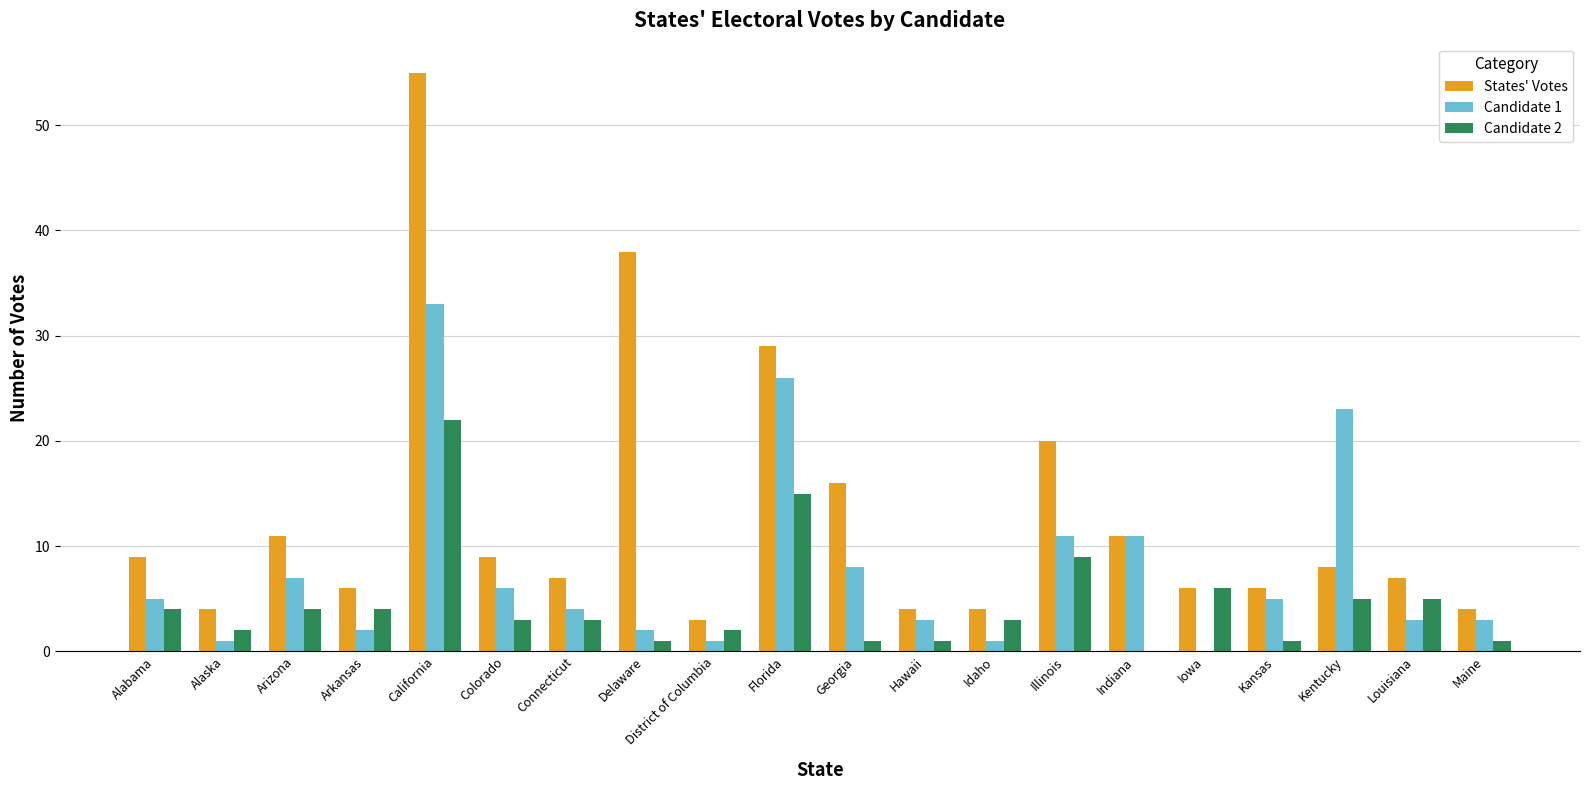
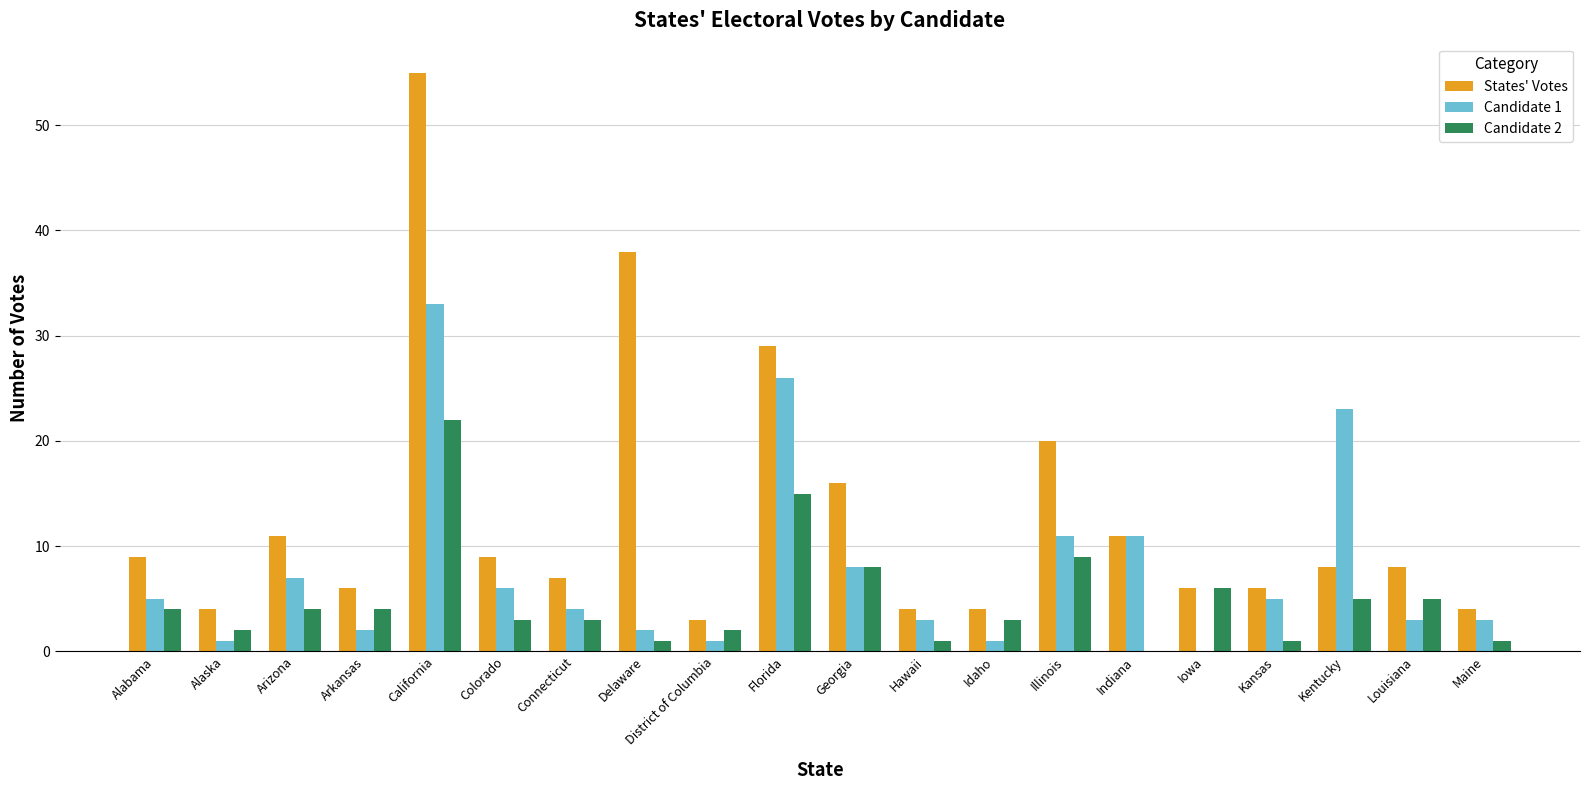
Candidate 2, Georgia: 1 -> 8
States' Votes, Louisiana: 7 -> 8
